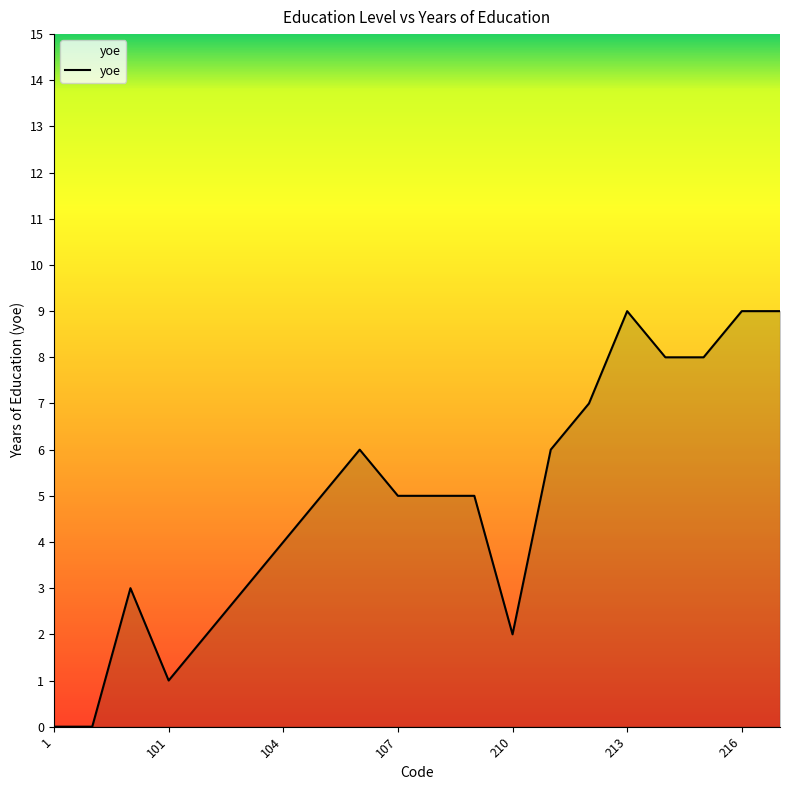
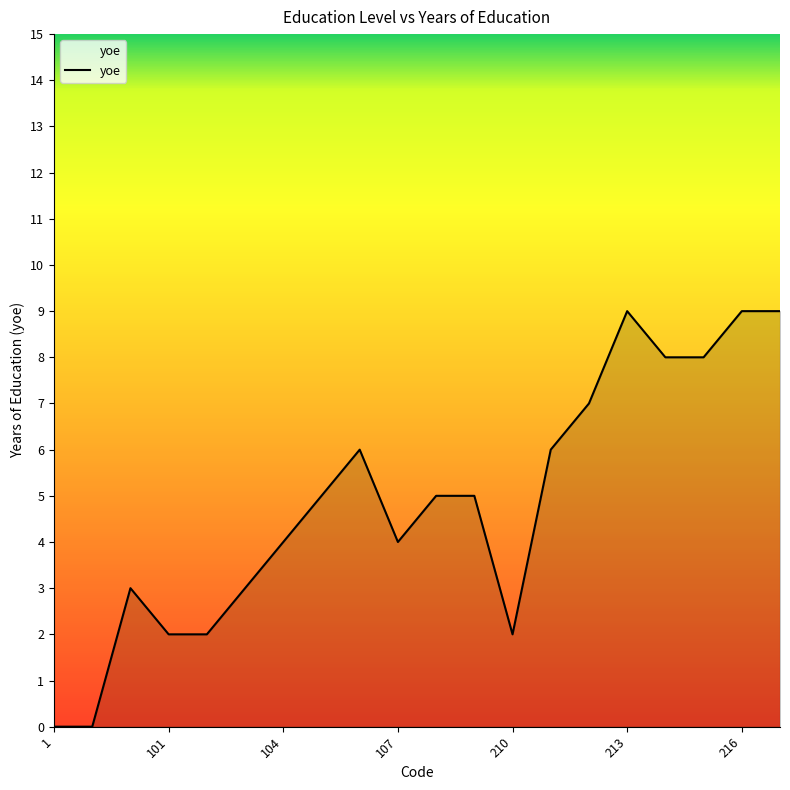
101: 1 -> 2
107: 5 -> 4
